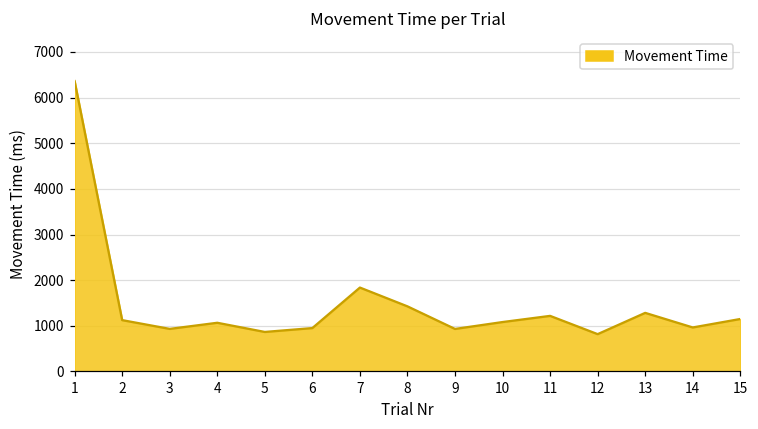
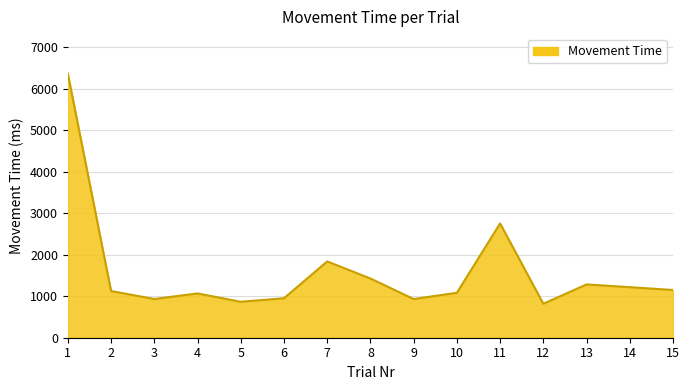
11: 1200 -> 2800
14: 1000 -> 1200
